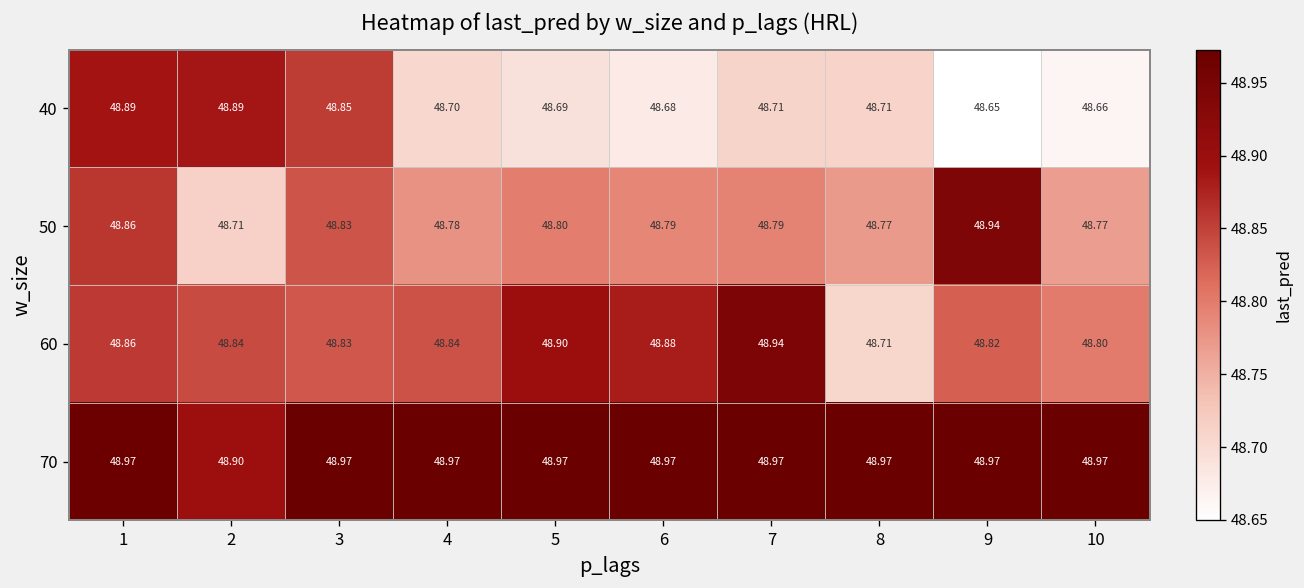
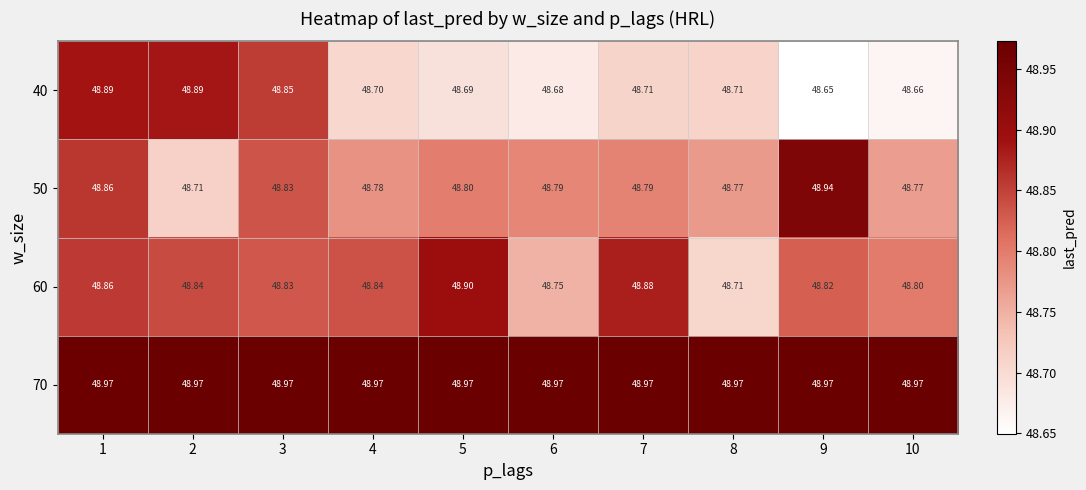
60, 6: 48.88 -> 48.75
60, 7: 48.94 -> 48.88
70, 2: 48.90 -> 48.97
